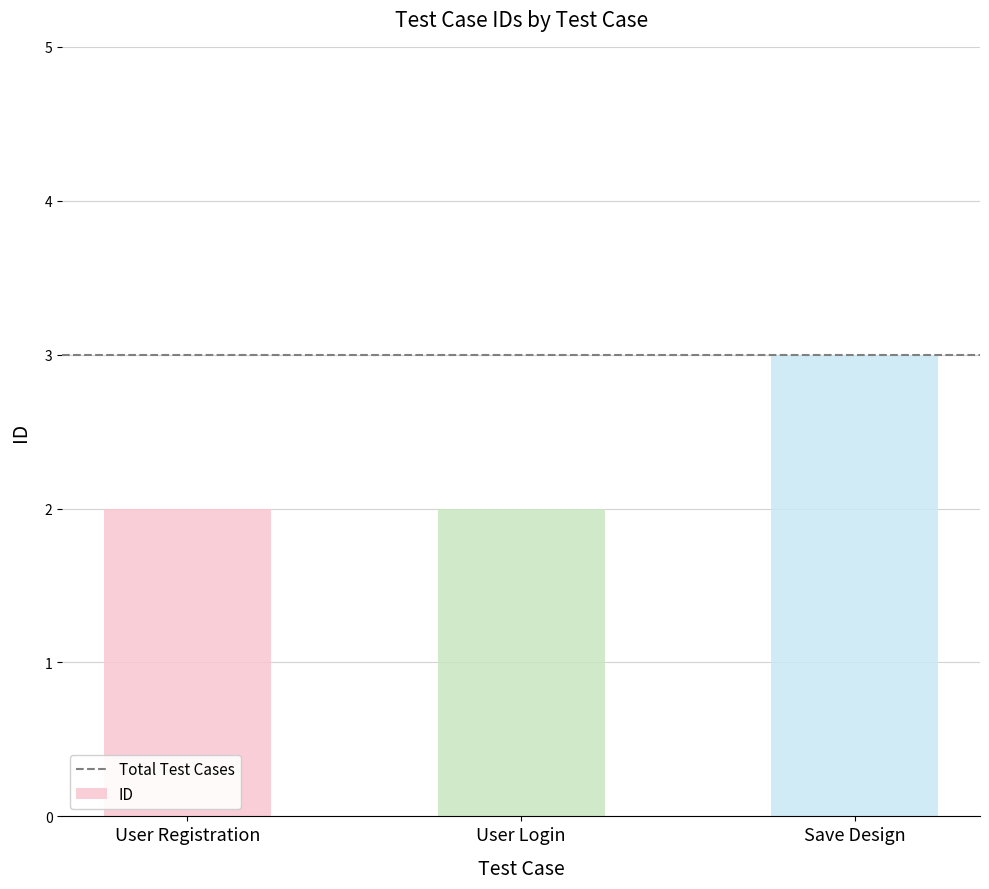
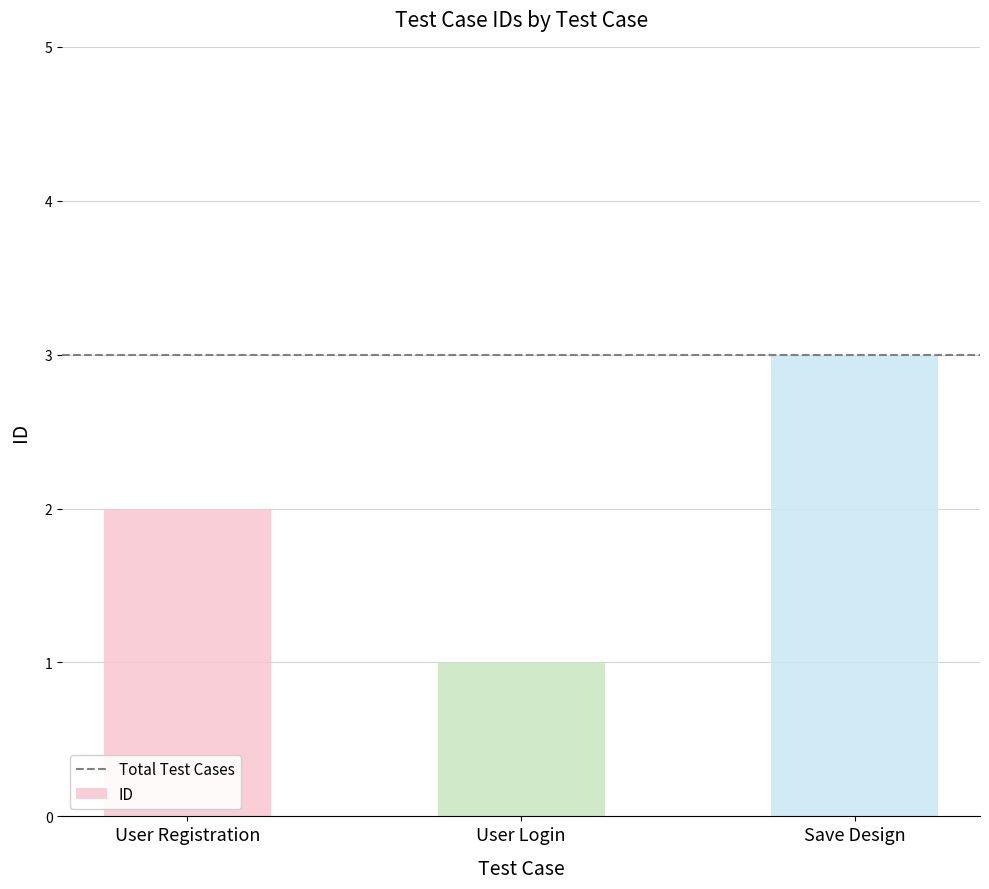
User Login: 2 -> 1
